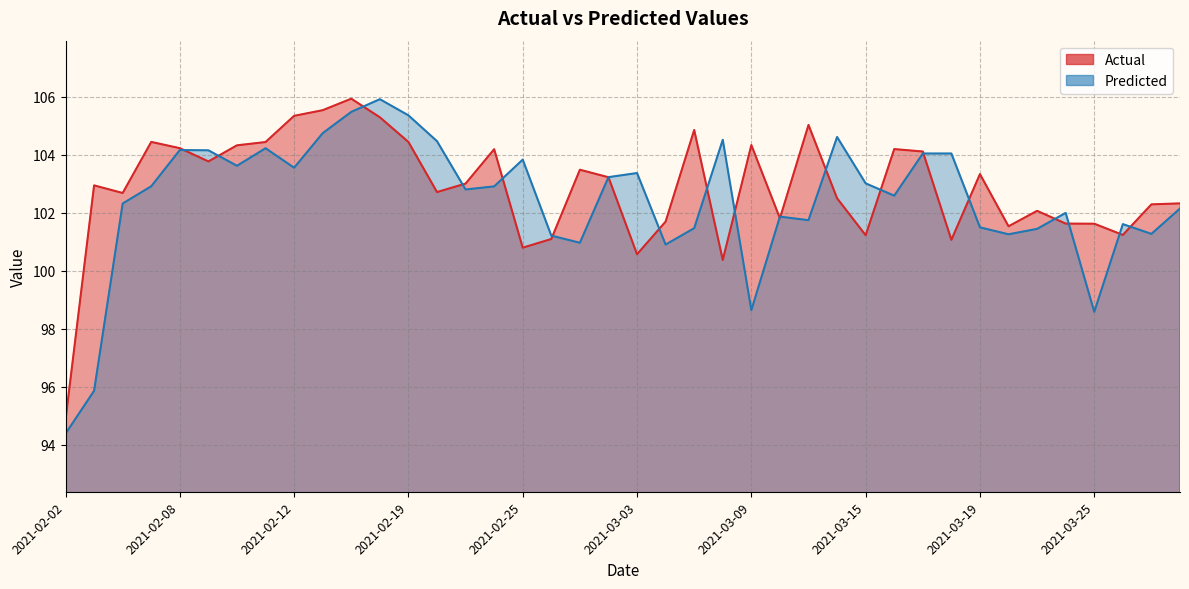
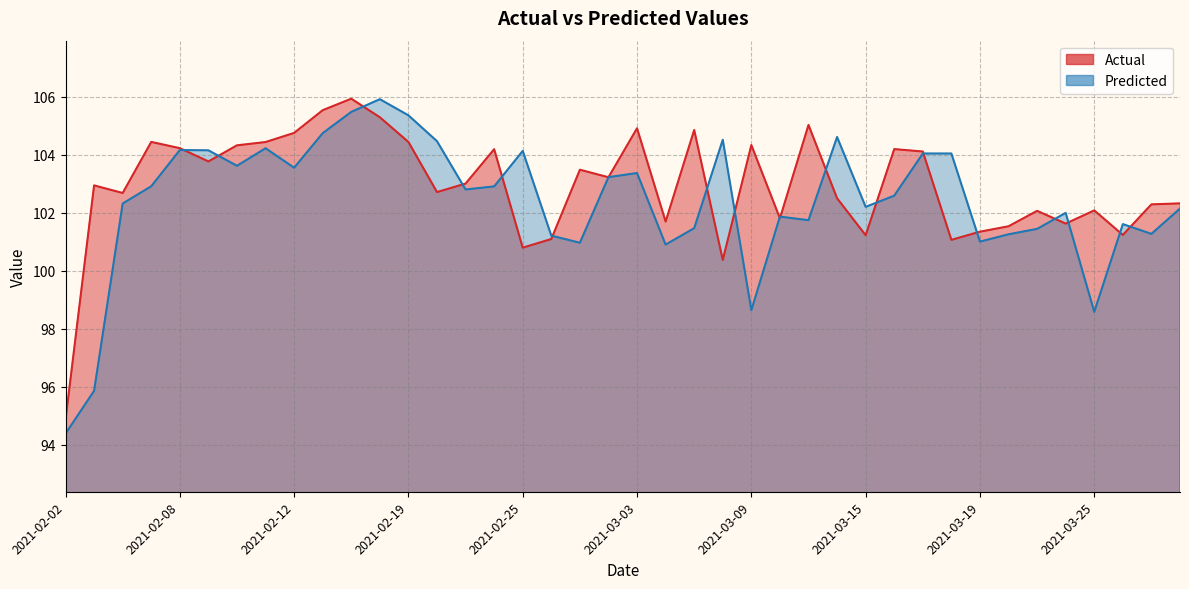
Actual, 2021-02-12: 105.3 -> 104.8
Predicted, 2021-02-25: 103.8 -> 104.1
Actual, 2021-03-03: 100.6 -> 104.9
Predicted, 2021-03-15: 103.0 -> 102.2
Actual, 2021-03-19: 103.3 -> 101.3
Predicted, 2021-03-19: 101.5 -> 101.0
Actual, 2021-03-25: 101.6 -> 102.1
